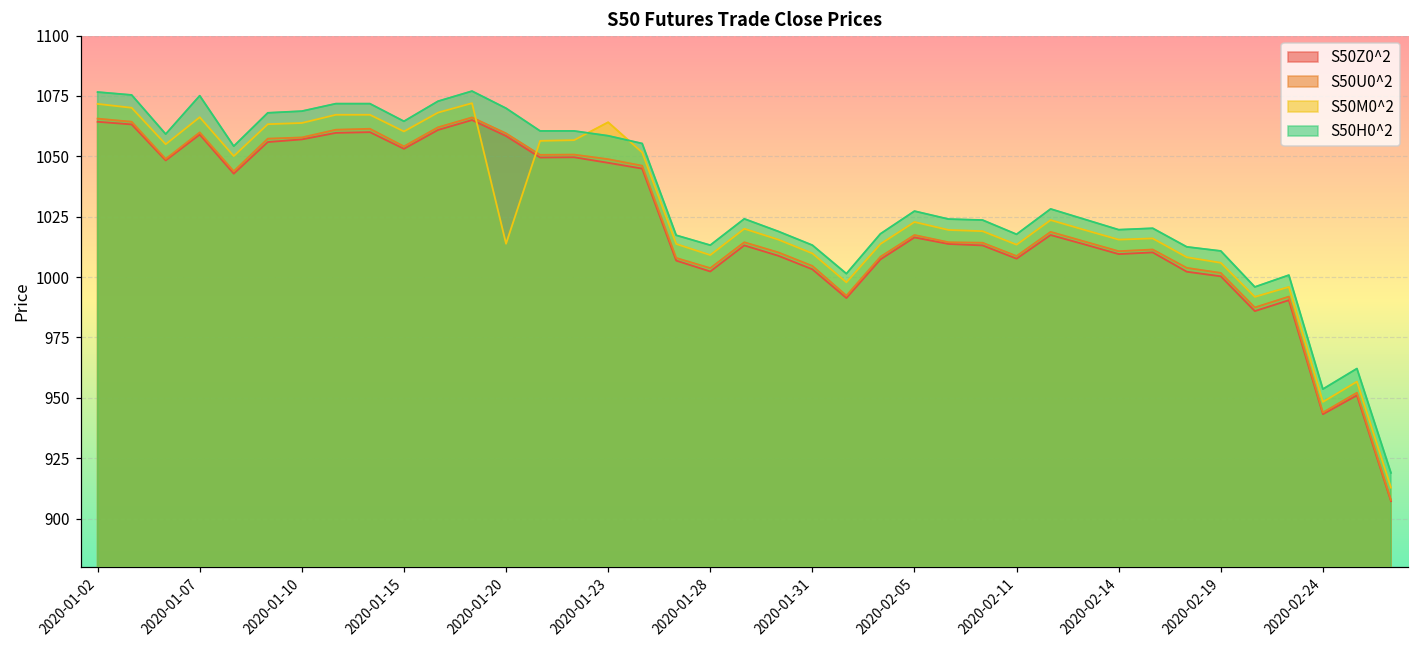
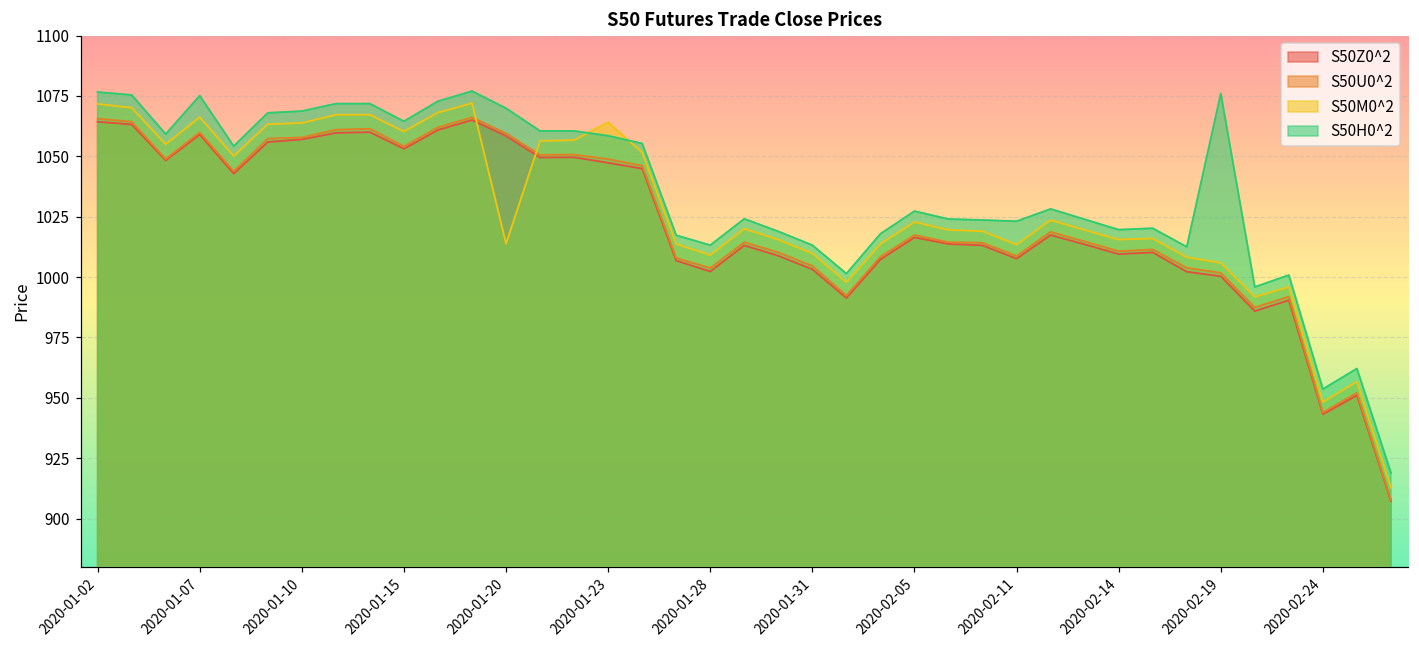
S50H0^2, 2020-02-11: 1018 -> 1023
S50H0^2, 2020-02-19: 1011 -> 1076
